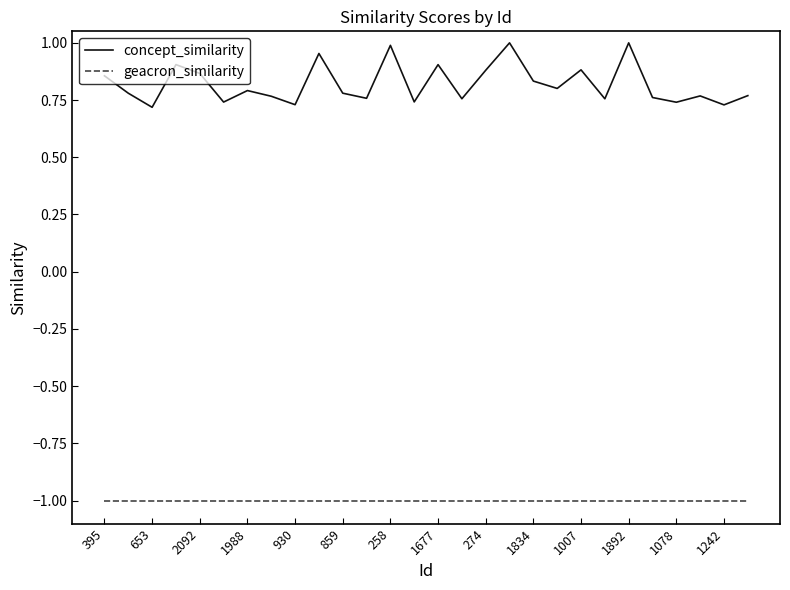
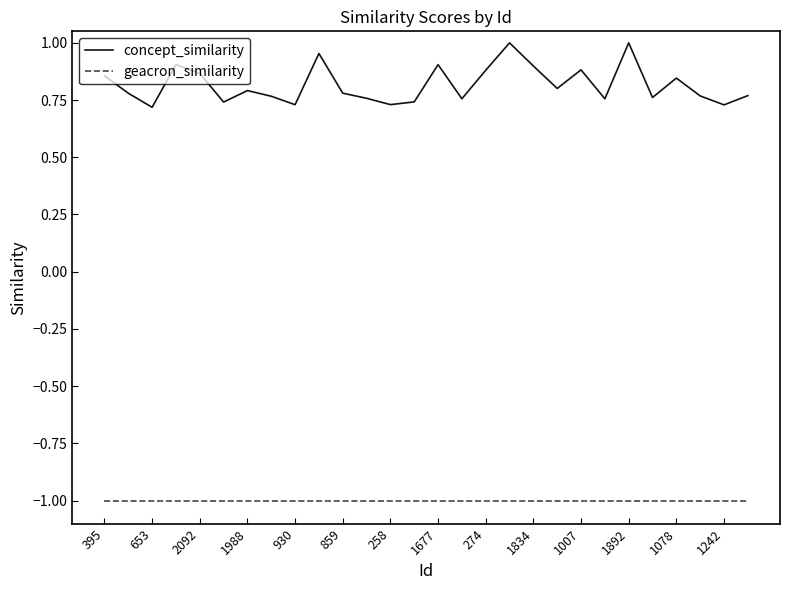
concept_similarity, 258: 0.99 -> 0.73
concept_similarity, 1834: 0.83 -> 0.90
concept_similarity, 1078: 0.74 -> 0.85
